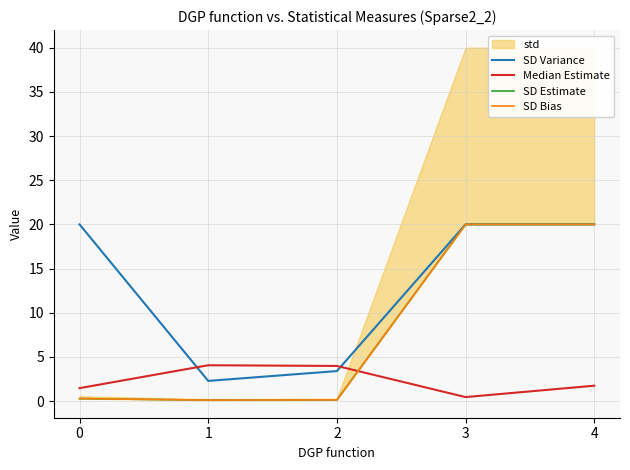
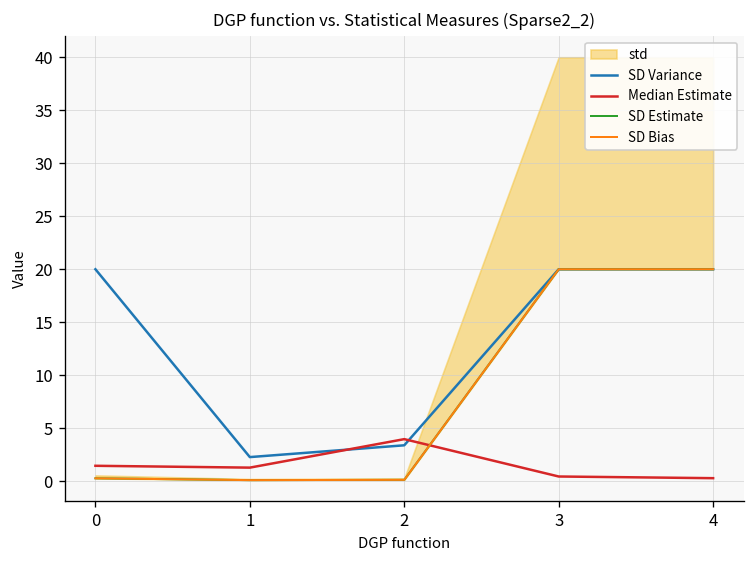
Median Estimate, 1: 4 -> 1
Median Estimate, 4: 2 -> 0
